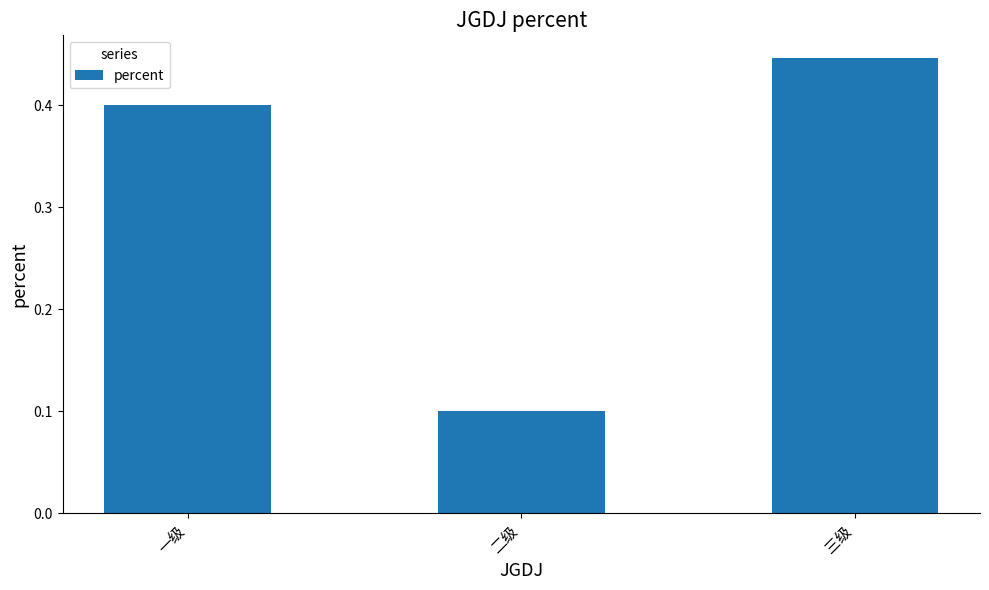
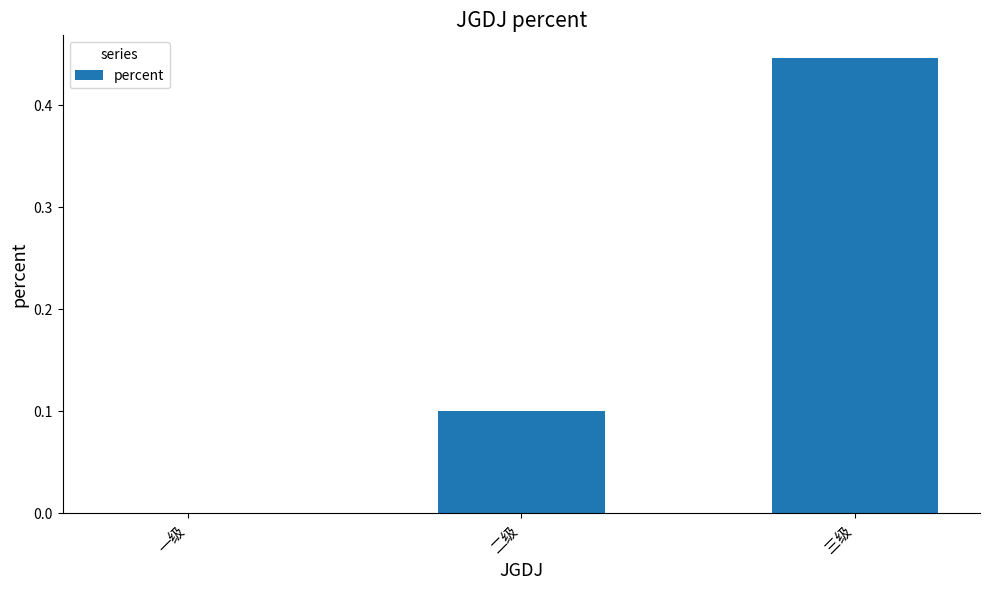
一级: 0.4 -> 0.0
